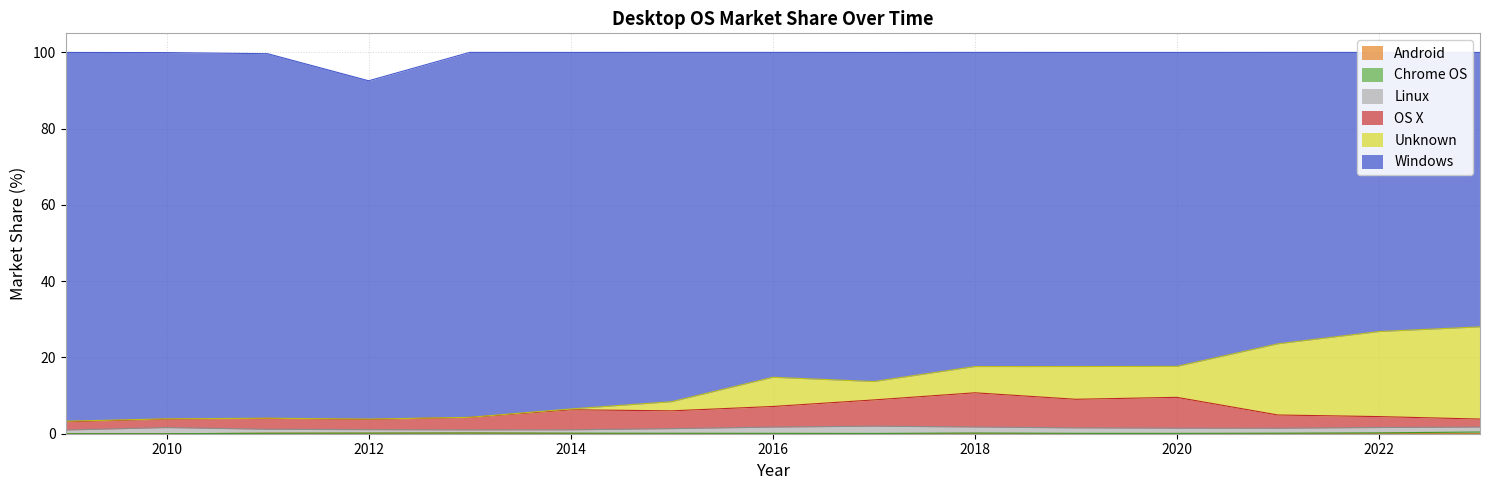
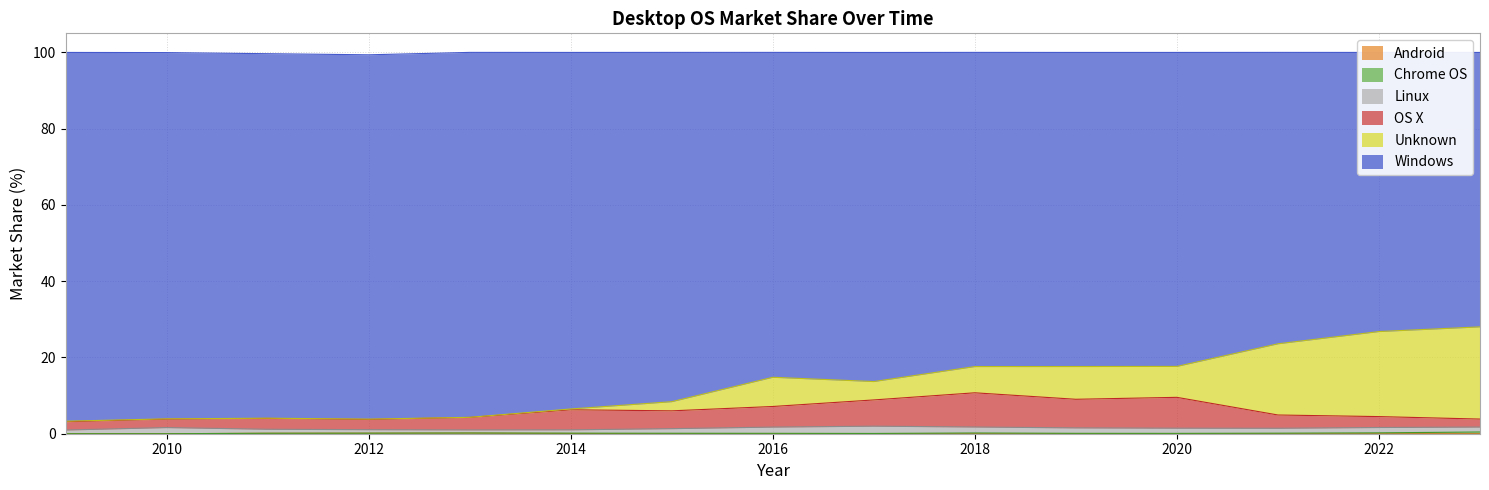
Windows, 2012: 89 -> 96
